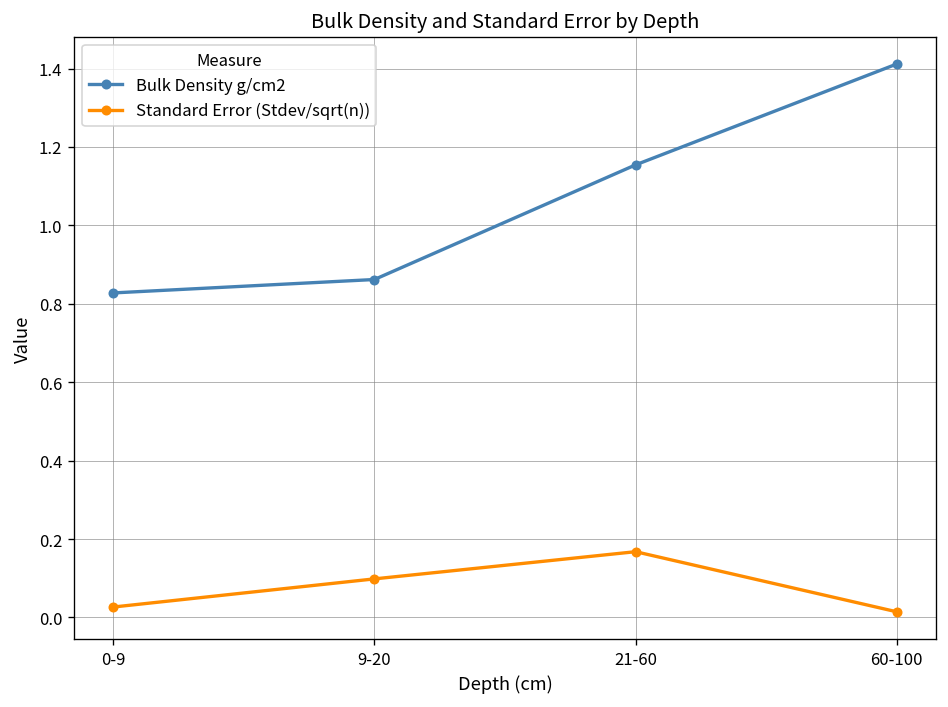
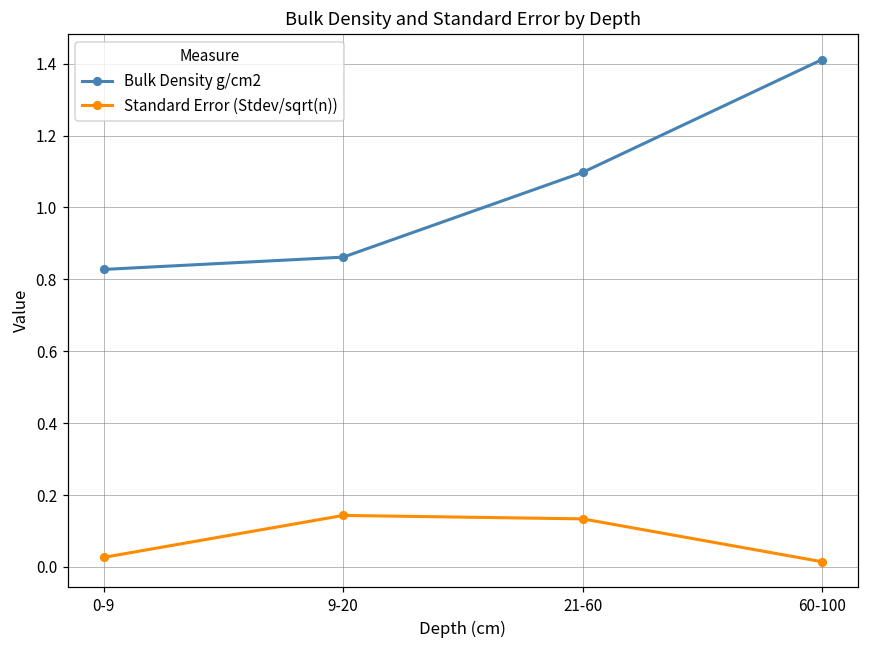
Standard Error (Stdev/sqrt(n)), 9-20: 0.10 -> 0.14
Bulk Density g/cm2, 21-60: 1.15 -> 1.10
Standard Error (Stdev/sqrt(n)), 21-60: 0.17 -> 0.13
